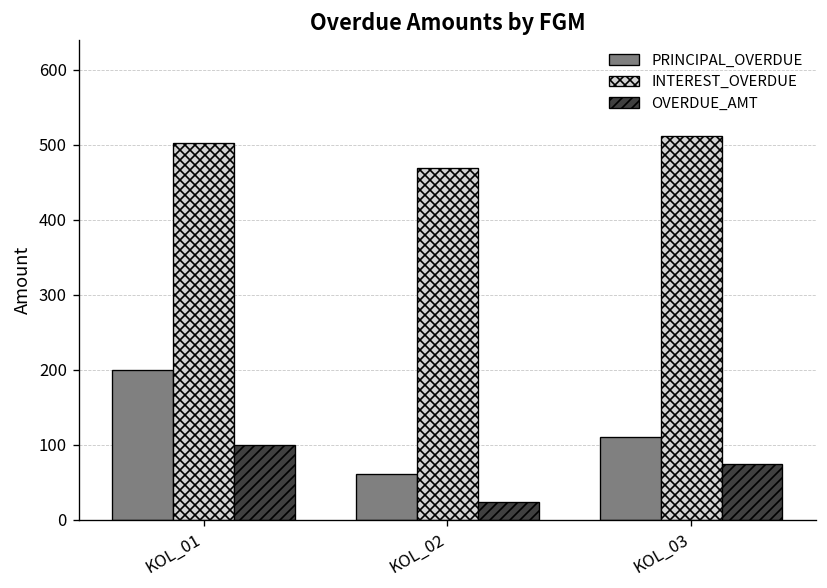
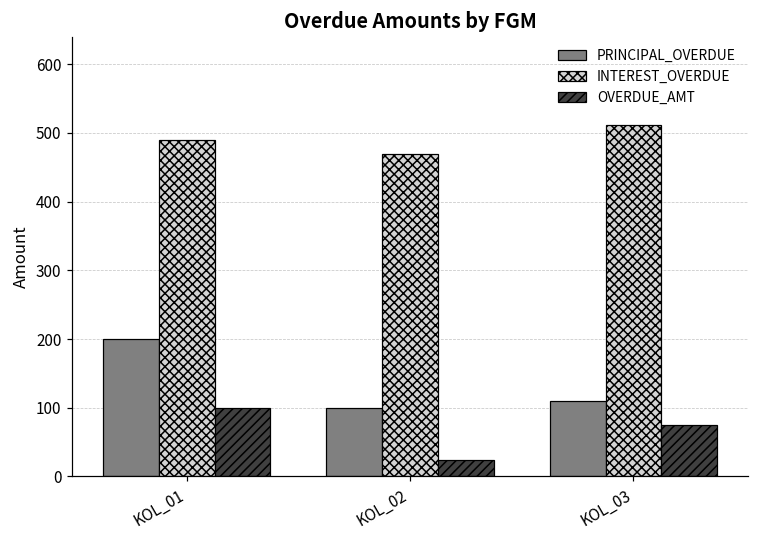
INTEREST_OVERDUE, KOL_01: 500 -> 490
PRINCIPAL_OVERDUE, KOL_02: 60 -> 100
